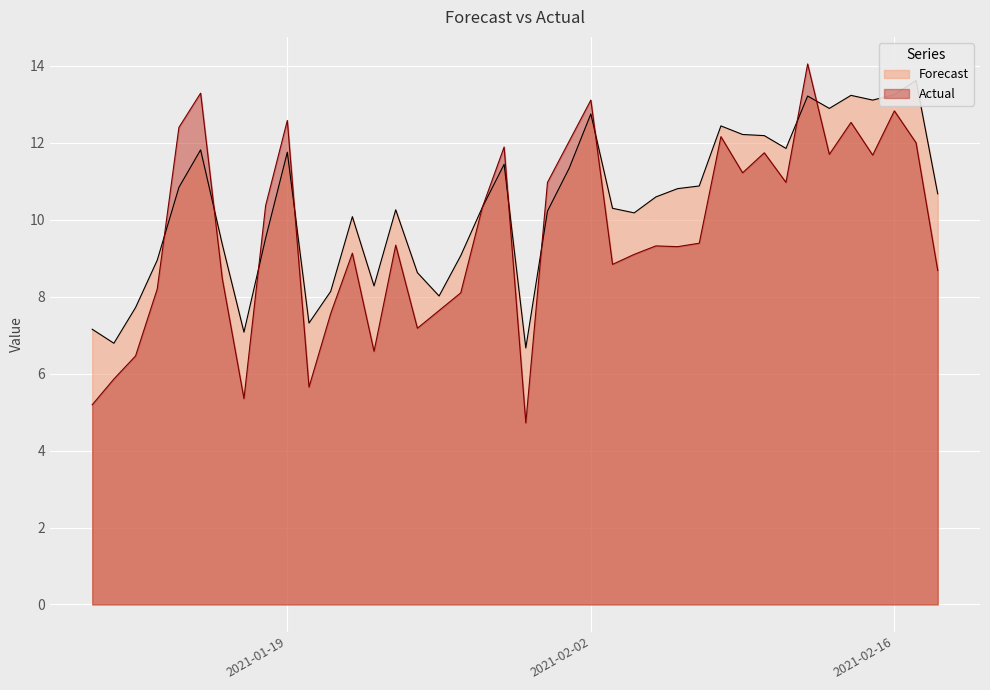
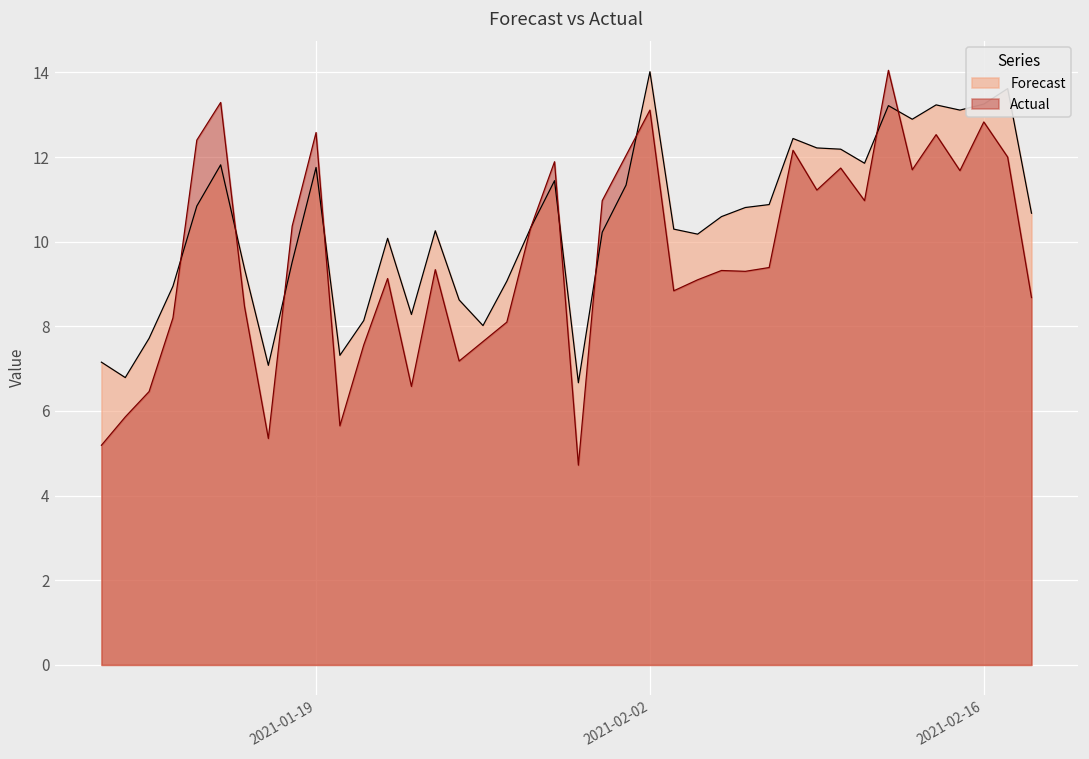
Forecast, 2021-02-02: 12.8 -> 14.0
